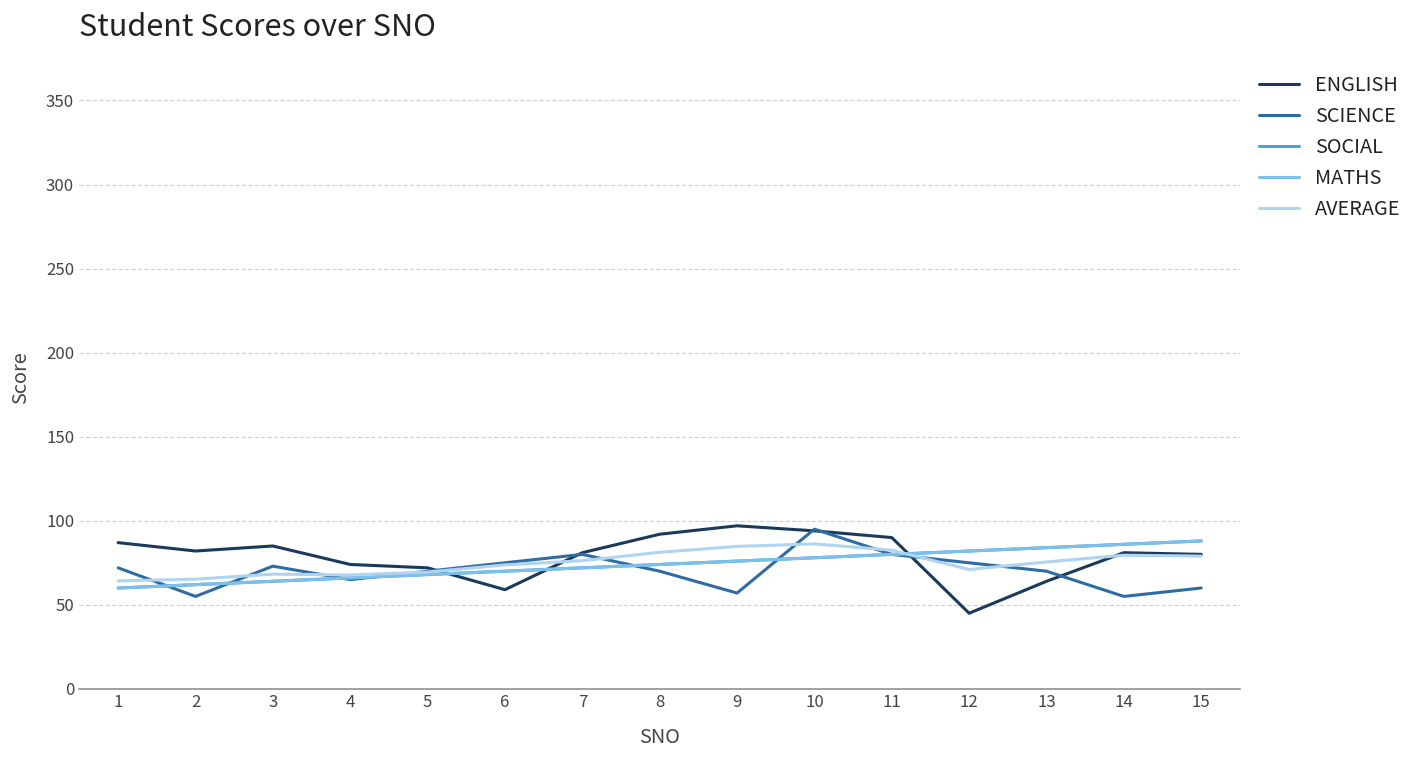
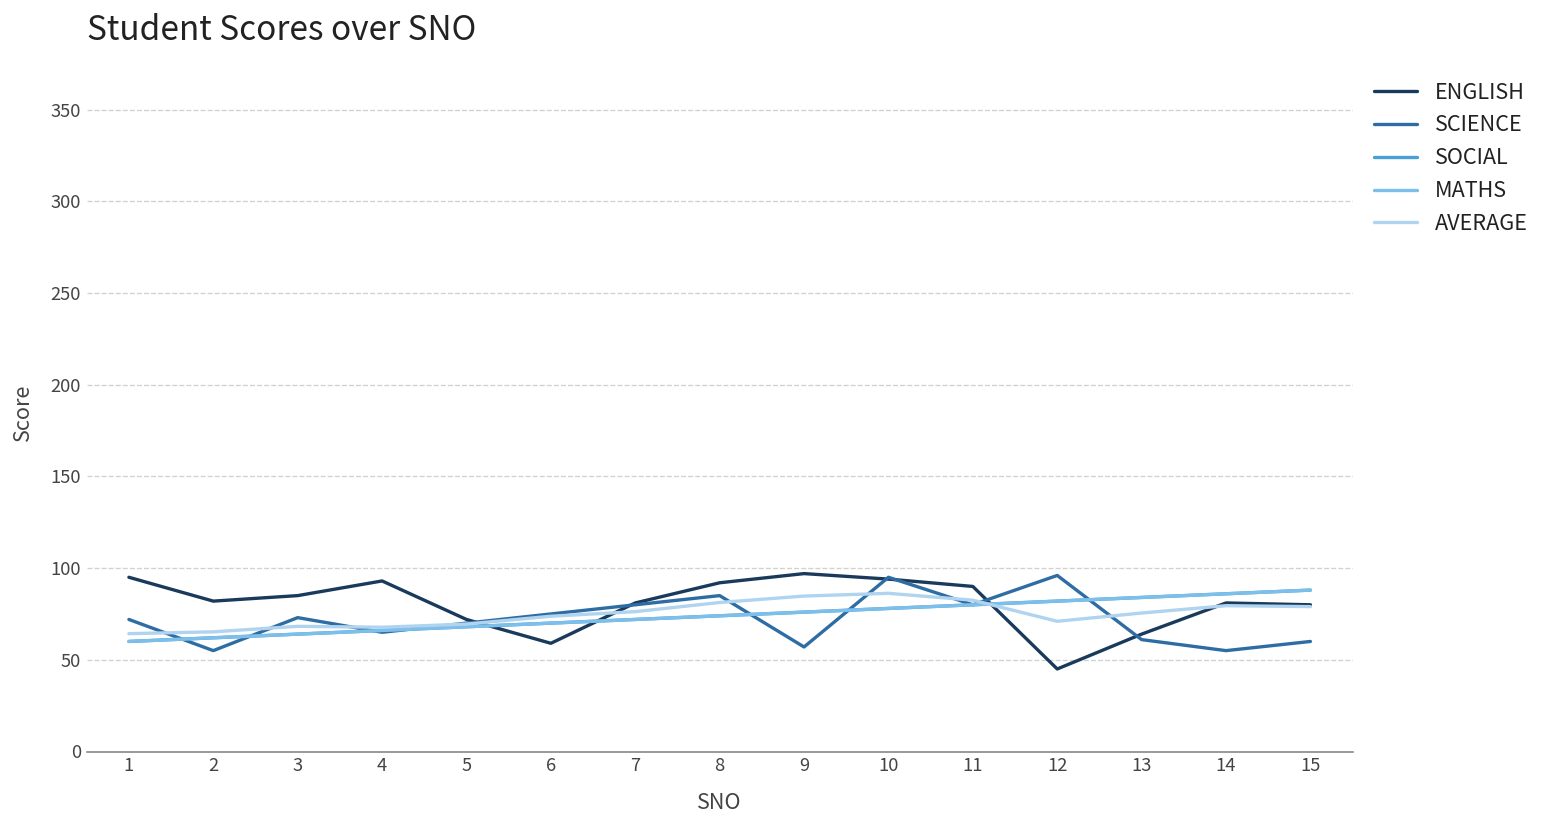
ENGLISH, 1: 87 -> 95
ENGLISH, 4: 74 -> 93
SCIENCE, 8: 70 -> 85
SCIENCE, 12: 75 -> 96
SCIENCE, 13: 70 -> 61
